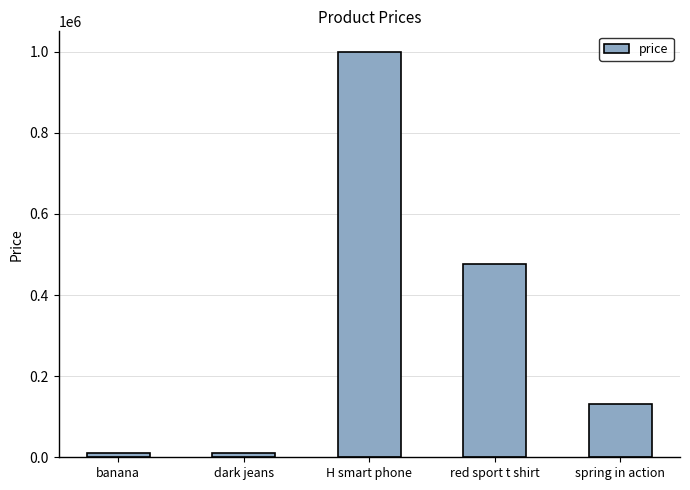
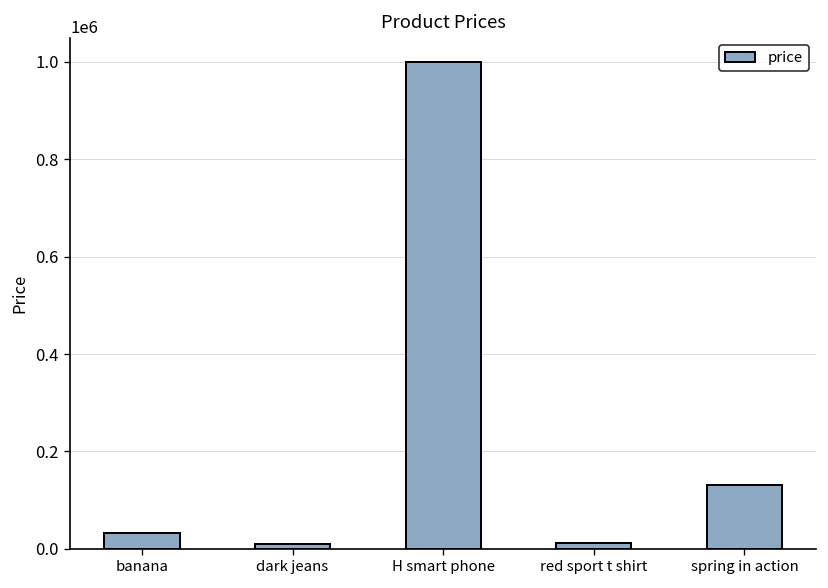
banana: 10000 -> 30000
red sport t shirt: 480000 -> 10000
